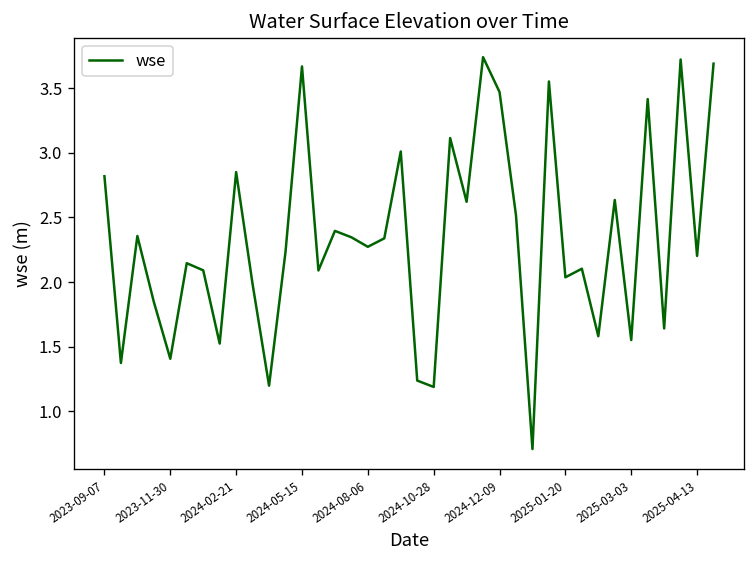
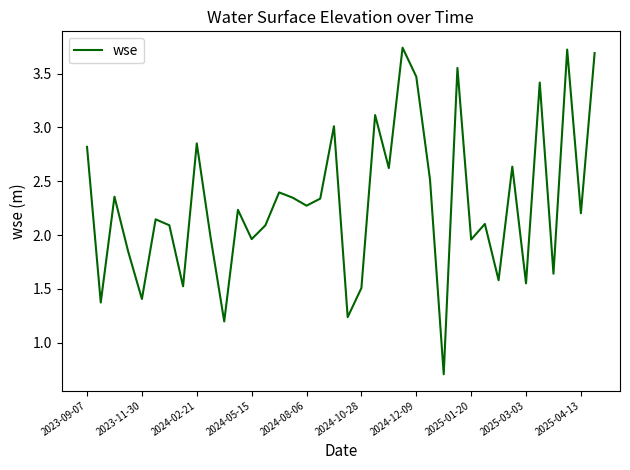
2024-05-15: 3.67 -> 1.96
2024-10-28: 1.19 -> 1.51
2025-01-20: 2.04 -> 1.96
